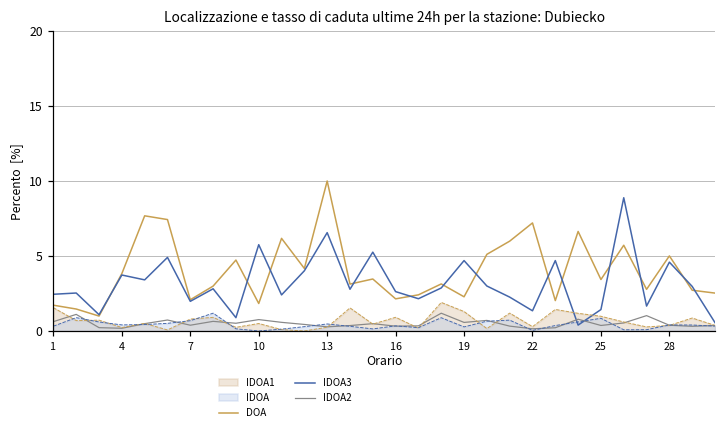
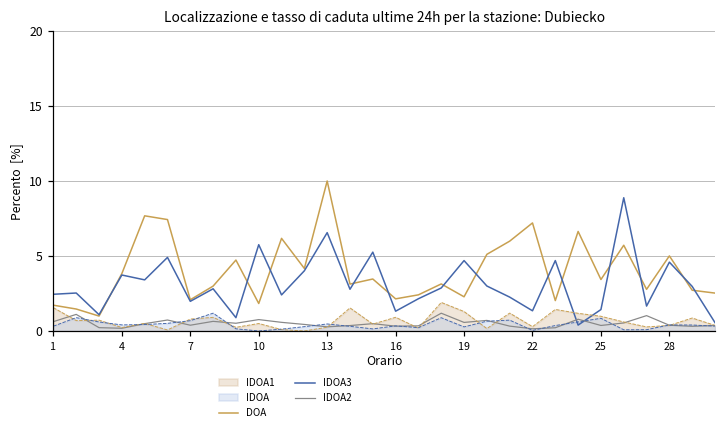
IDOA3, 16: 2.6 -> 1.3
